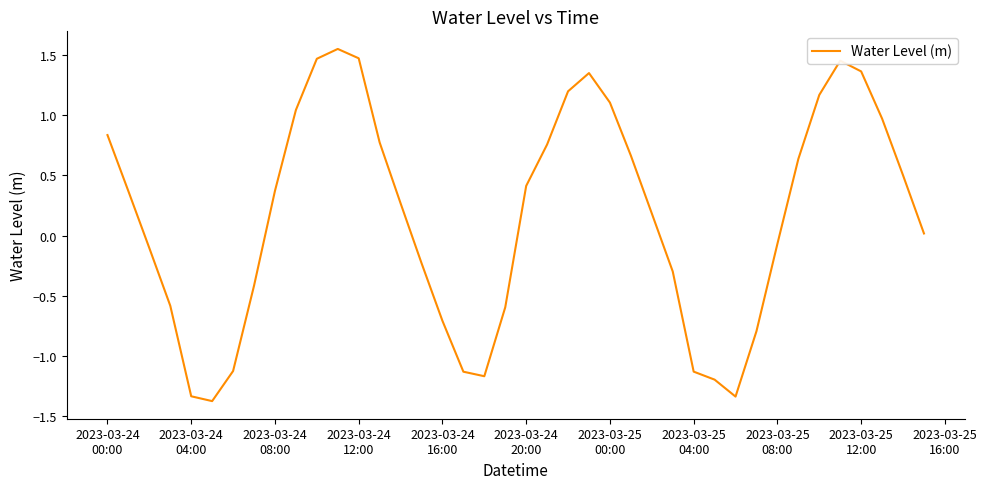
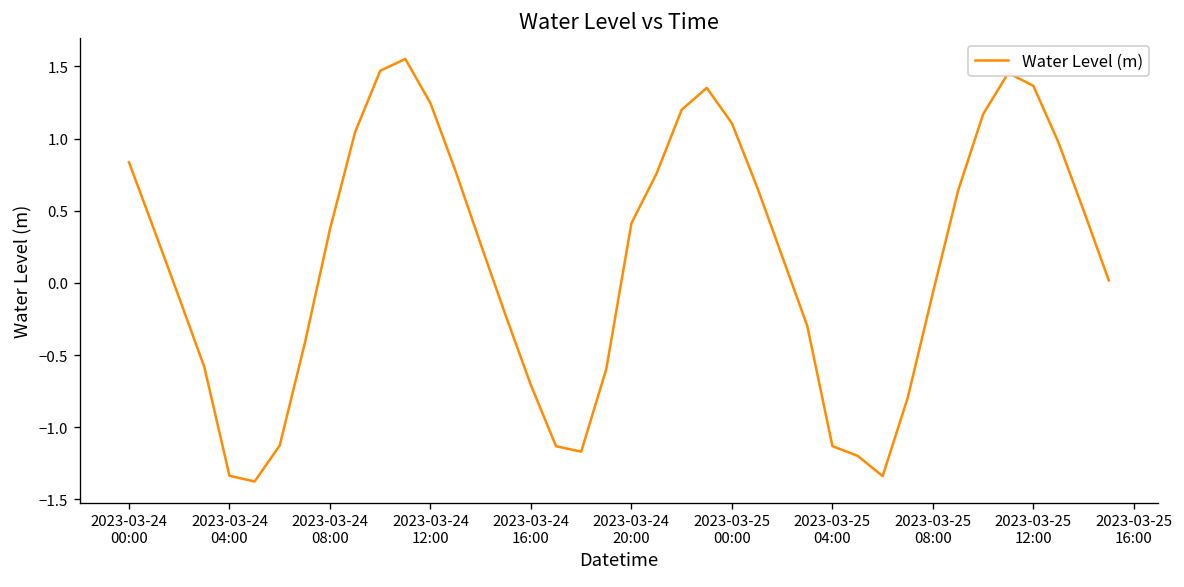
2023-03-24 12:00: 1.47 -> 1.24
